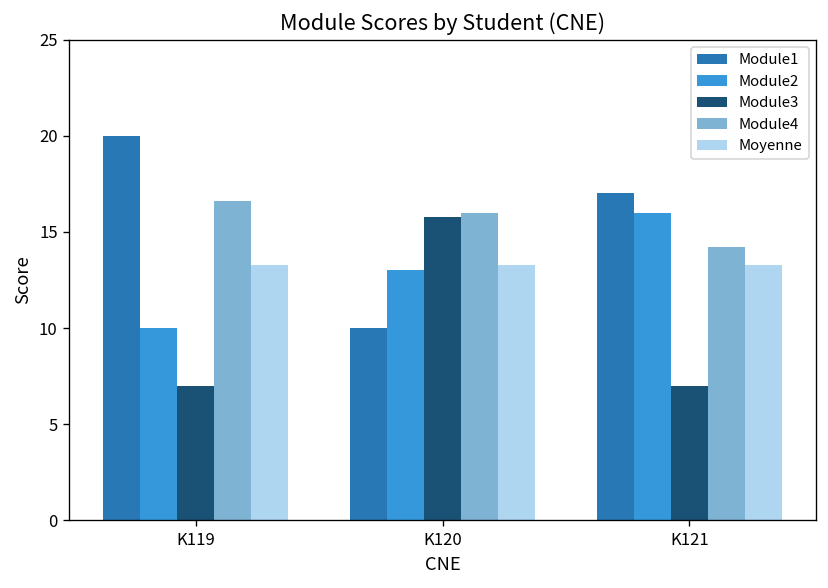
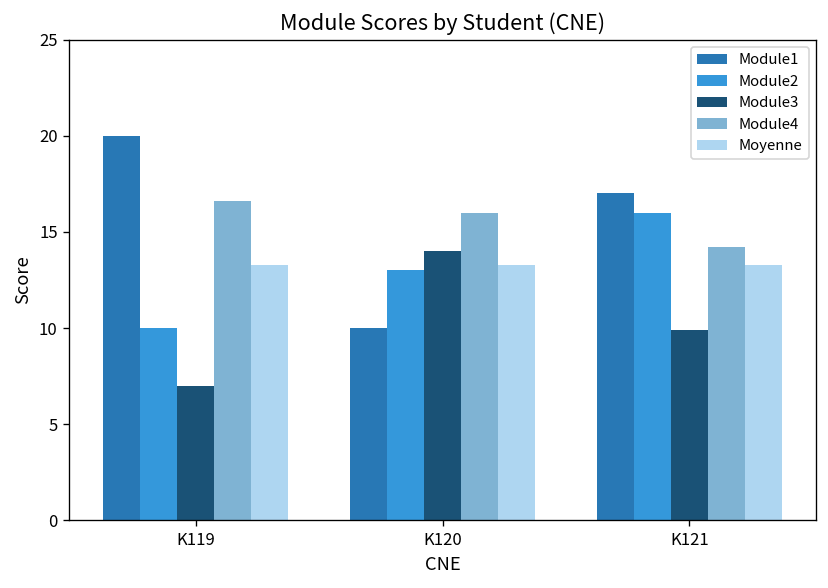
Module3, K120: 15.8 -> 14.0
Module3, K121: 7.0 -> 9.9
